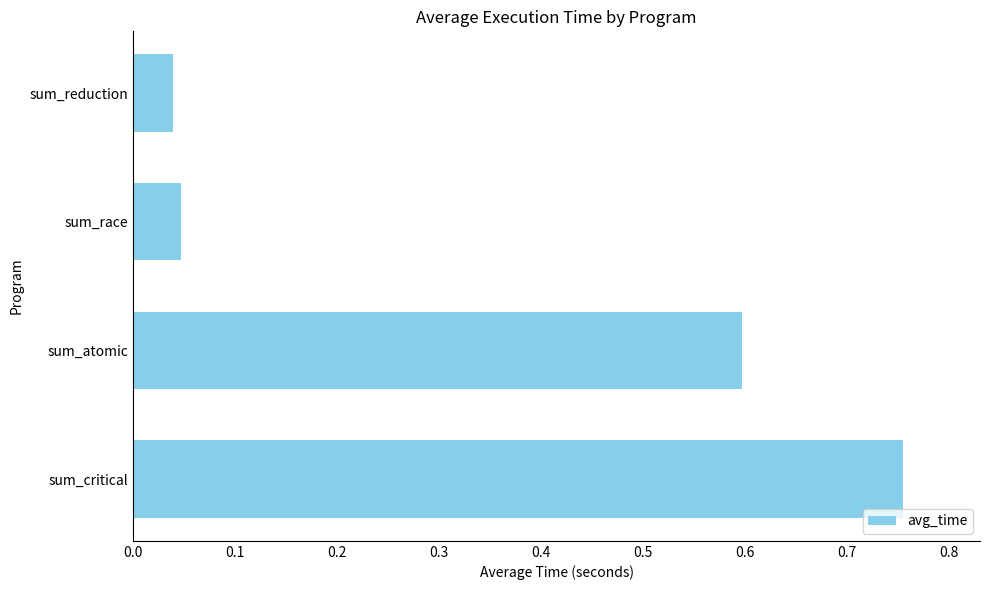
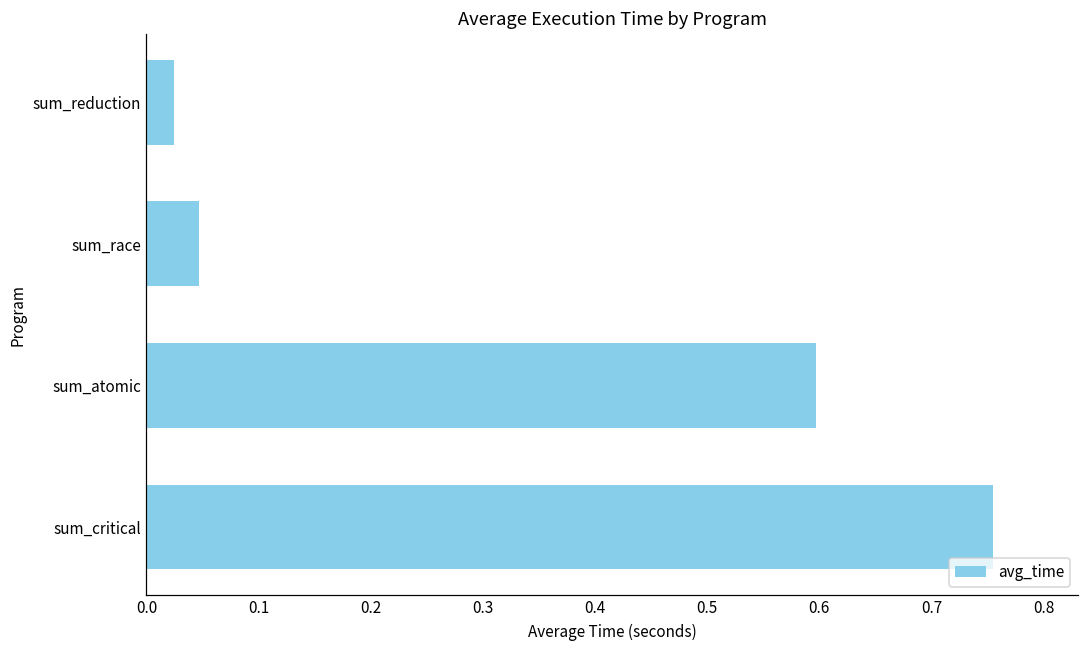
sum_reduction: 0.039 -> 0.025
